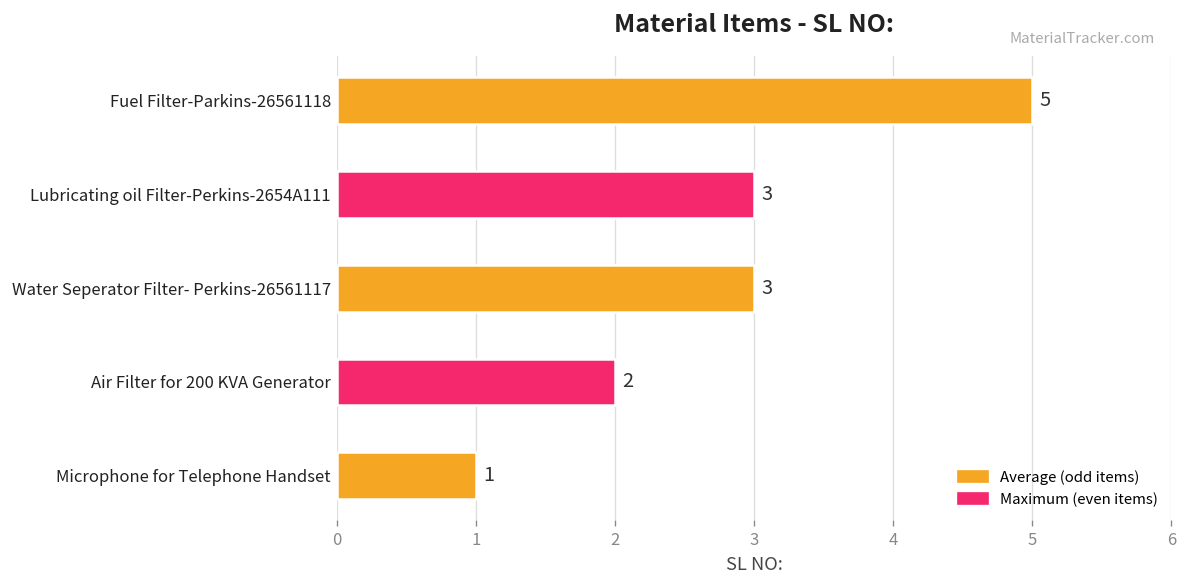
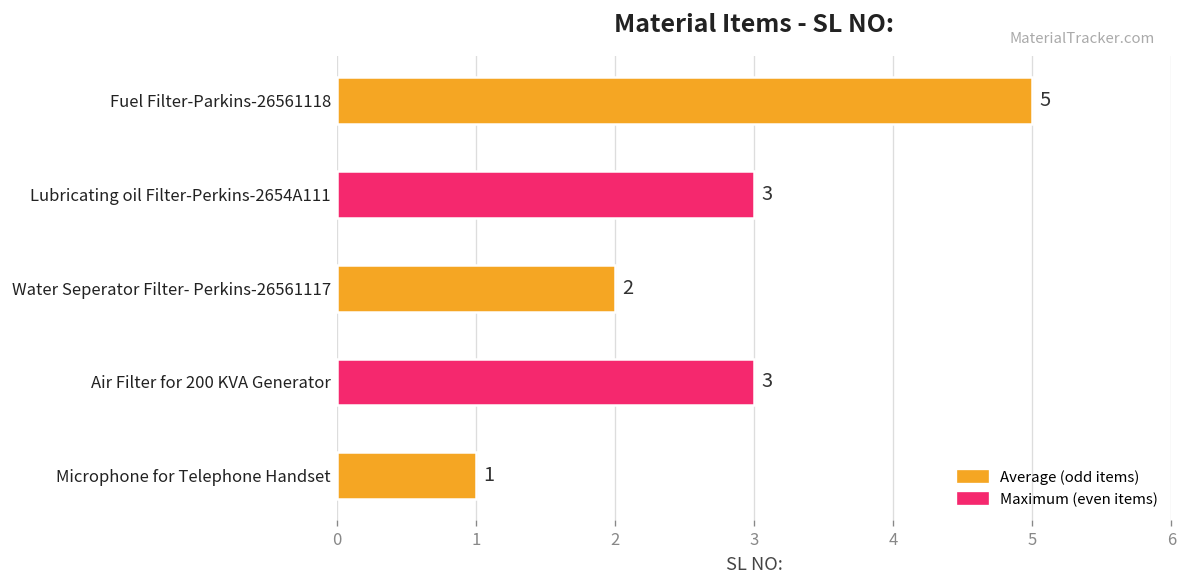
Water Seperator Filter- Perkins-26561117: 3 -> 2
Air Filter for 200 KVA Generator: 2 -> 3
